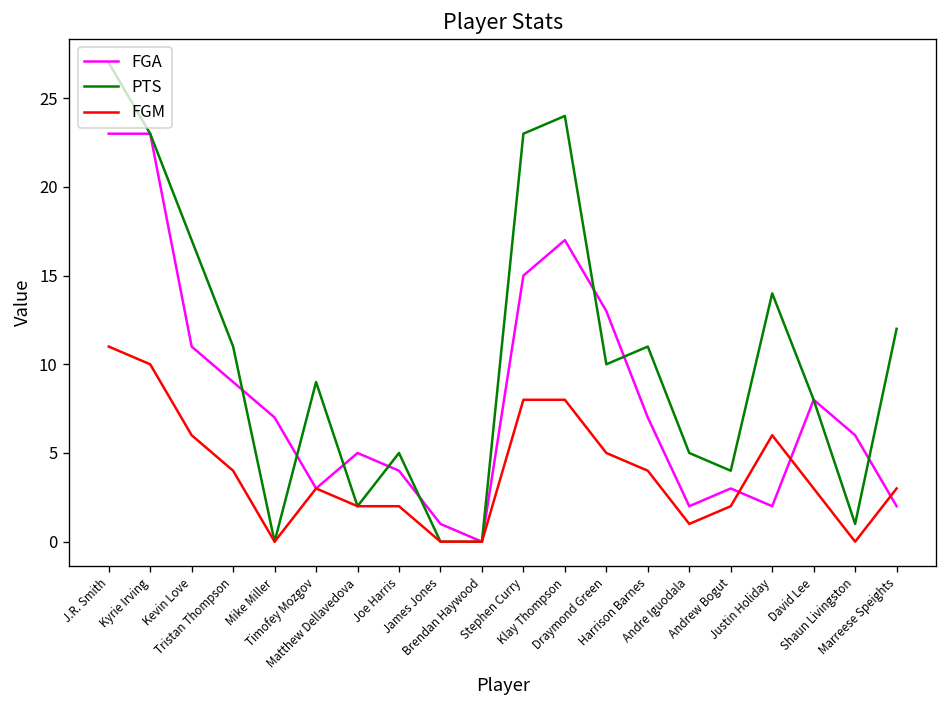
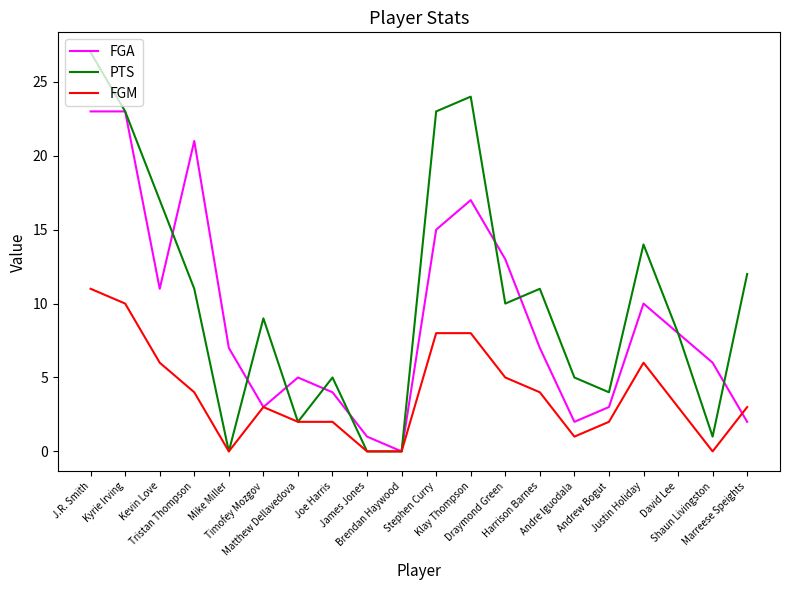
FGA, Tristan Thompson: 9 -> 21
FGA, Justin Holiday: 2 -> 10
